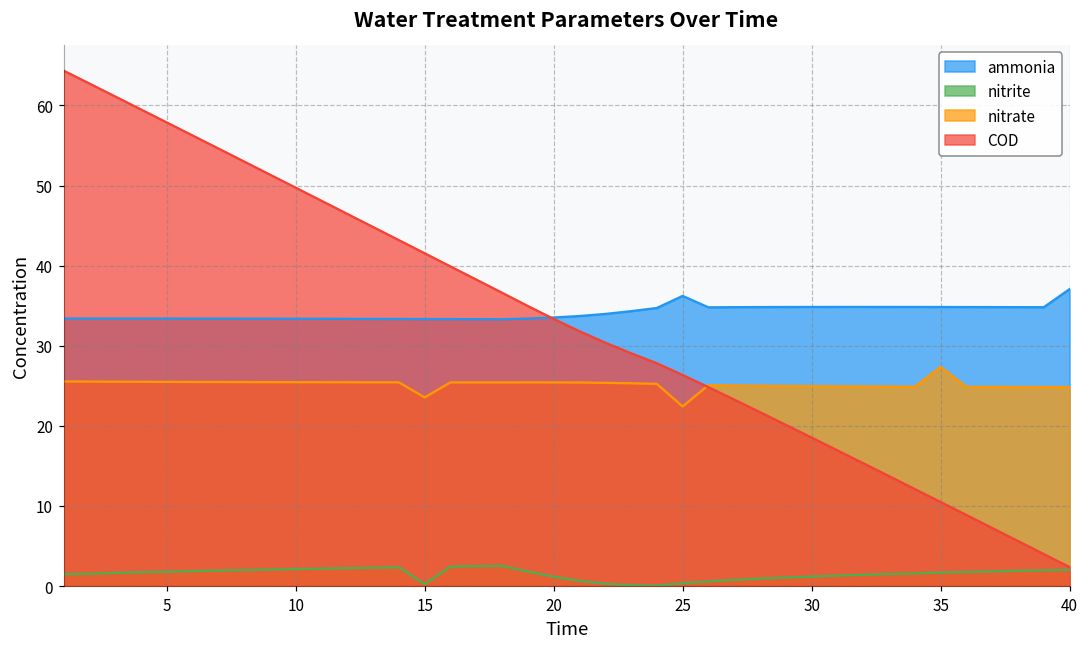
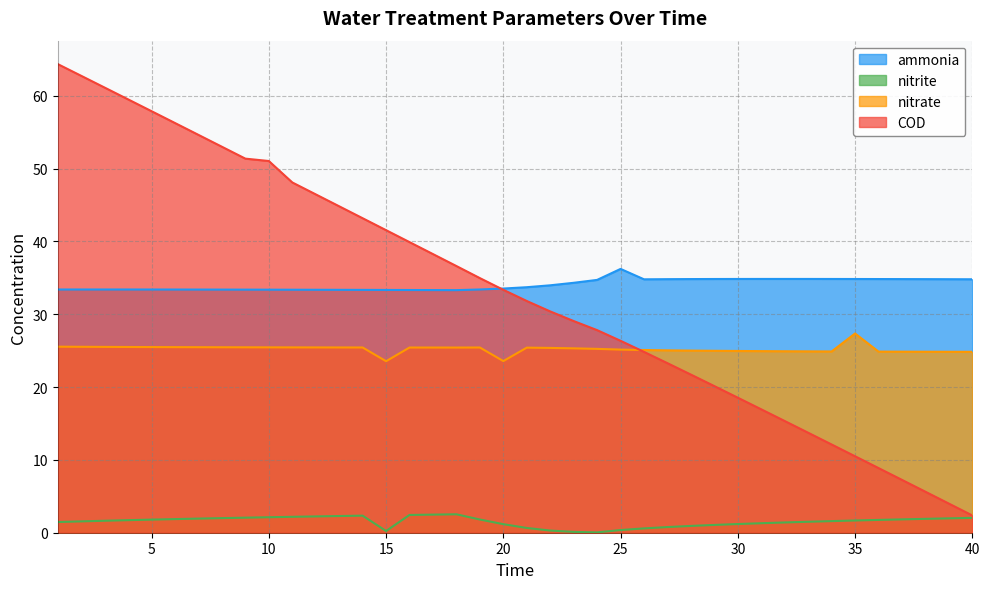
COD, 10: 50 -> 51
nitrate, 20: 25 -> 24
nitrate, 25: 22 -> 25
ammonia, 40: 37 -> 35
